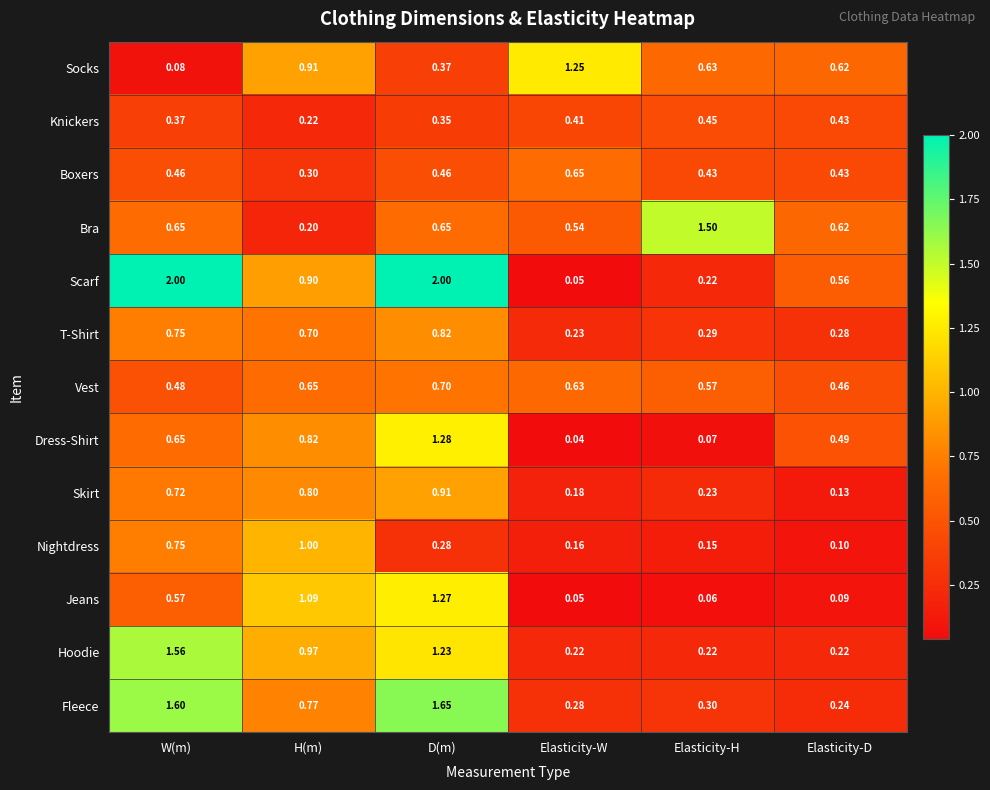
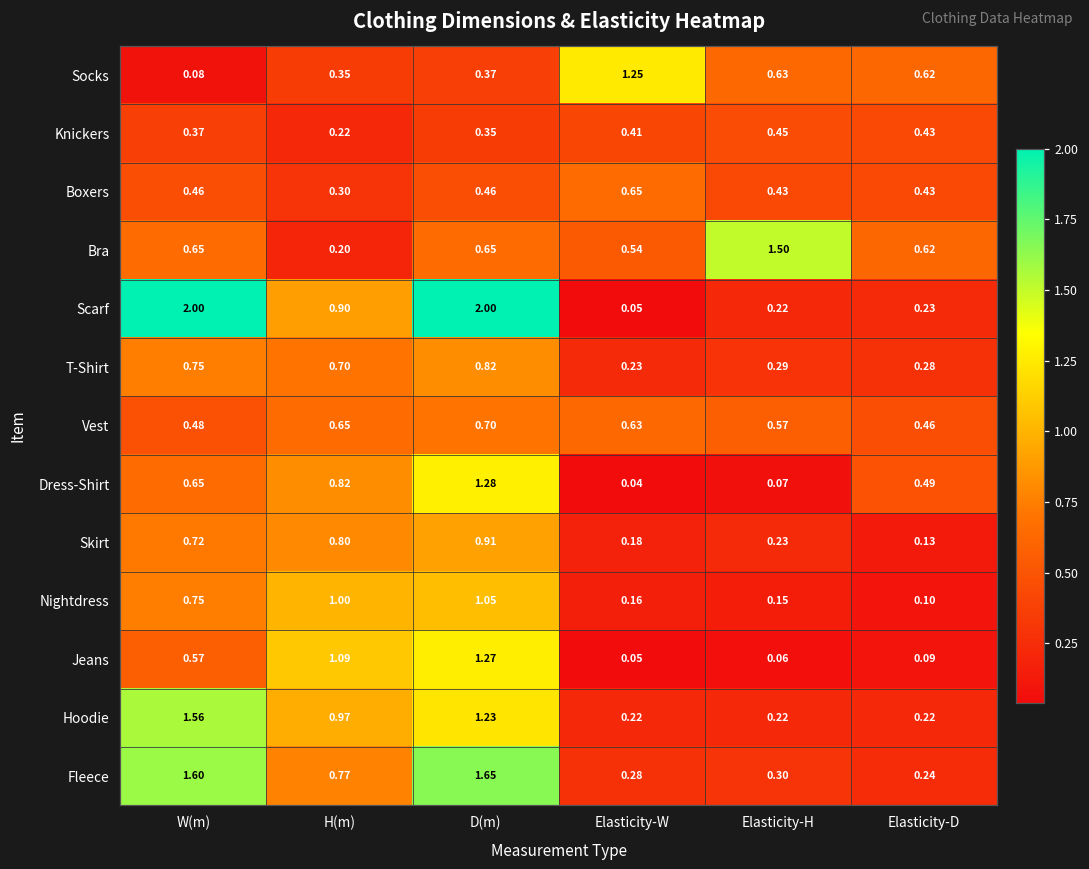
Socks, H(m): 0.91 -> 0.35
Scarf, Elasticity-D: 0.56 -> 0.23
Nightdress, D(m): 0.28 -> 1.05
